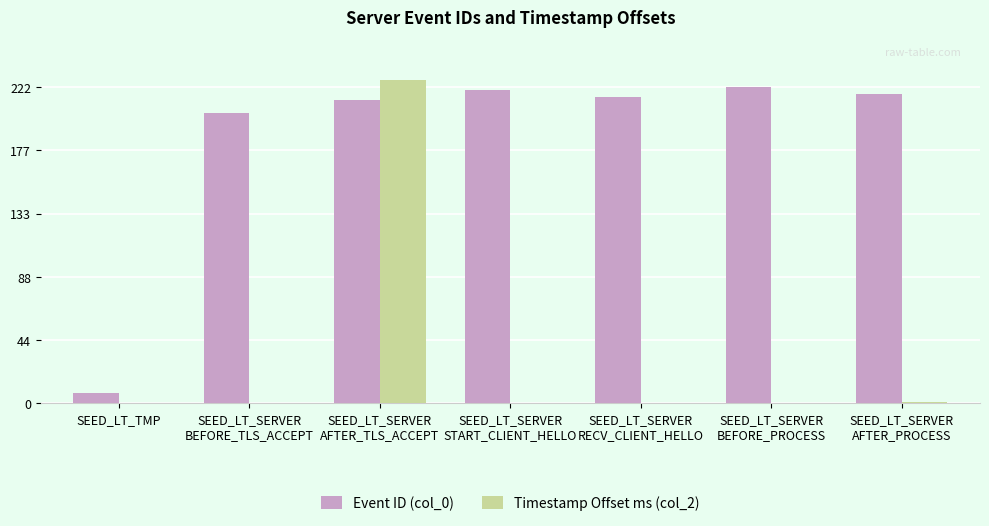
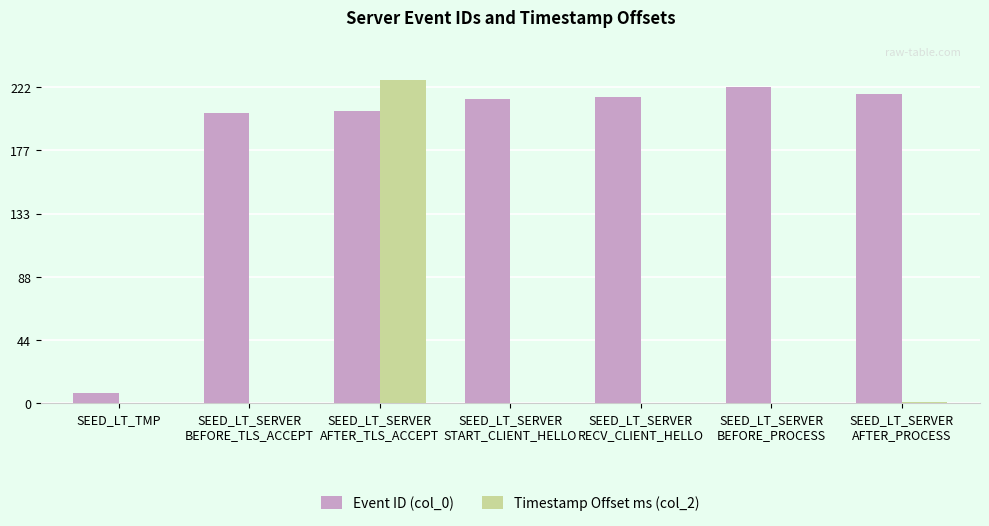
Event ID (col_0), SEED_LT_SERVER AFTER_TLS_ACCEPT: 213 -> 205
Event ID (col_0), SEED_LT_SERVER START_CLIENT_HELLO: 220 -> 214
